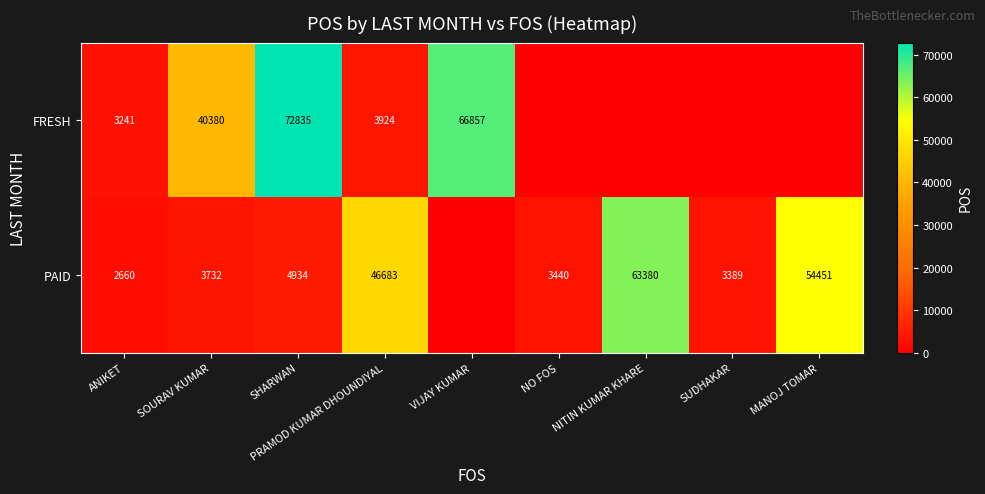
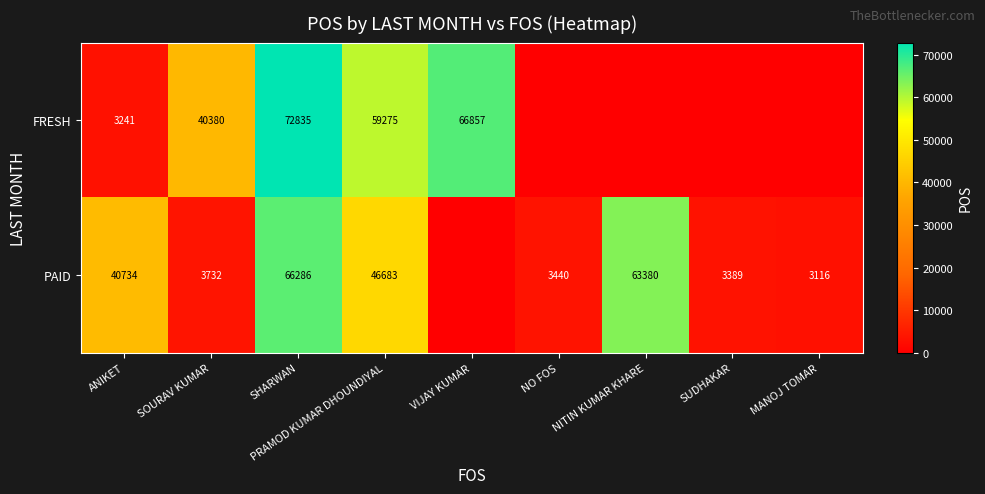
FRESH, PRAMOD KUMAR DHOUNDIYAL: 3924 -> 59275
PAID, ANIKET: 2660 -> 40734
PAID, SHARWAN: 4934 -> 66286
PAID, MANOJ TOMAR: 54451 -> 3116
